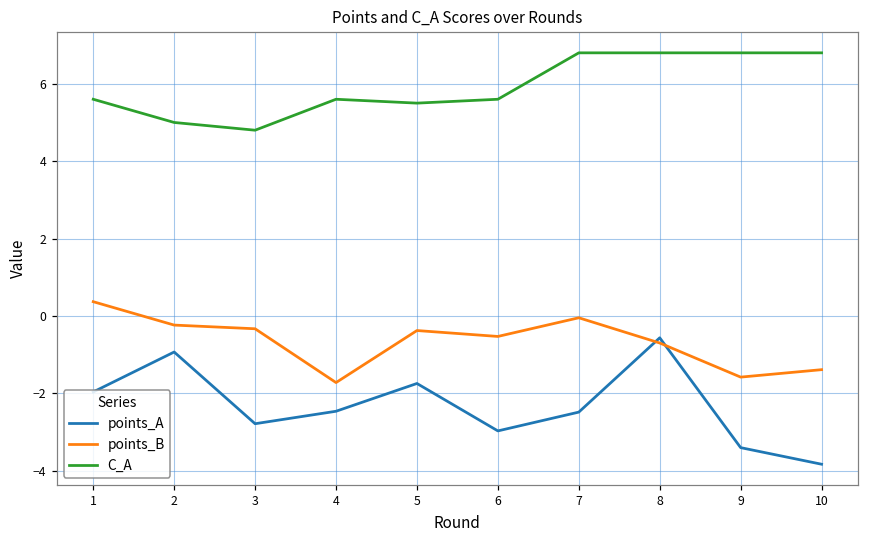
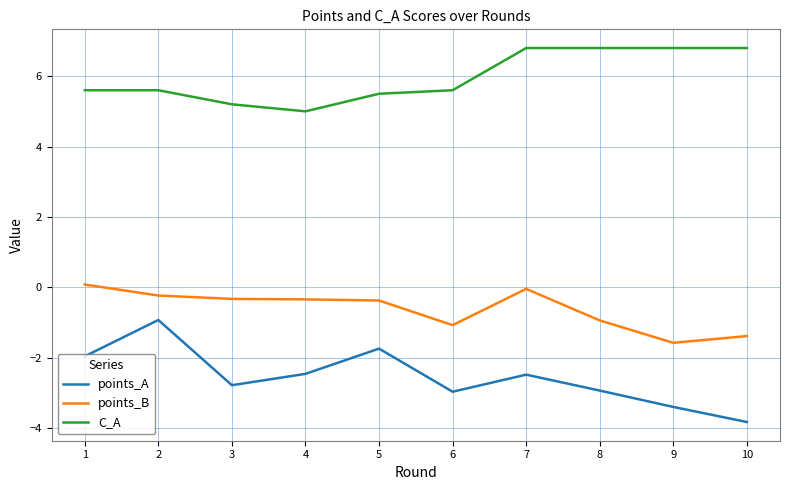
points_B, 1: 0.4 -> 0.1
C_A, 2: 5.0 -> 5.6
C_A, 3: 4.8 -> 5.2
points_B, 4: -1.7 -> -0.3
C_A, 4: 5.6 -> 5.0
points_B, 6: -0.5 -> -1.1
points_A, 8: -0.6 -> -2.9
points_B, 8: -0.7 -> -0.9
